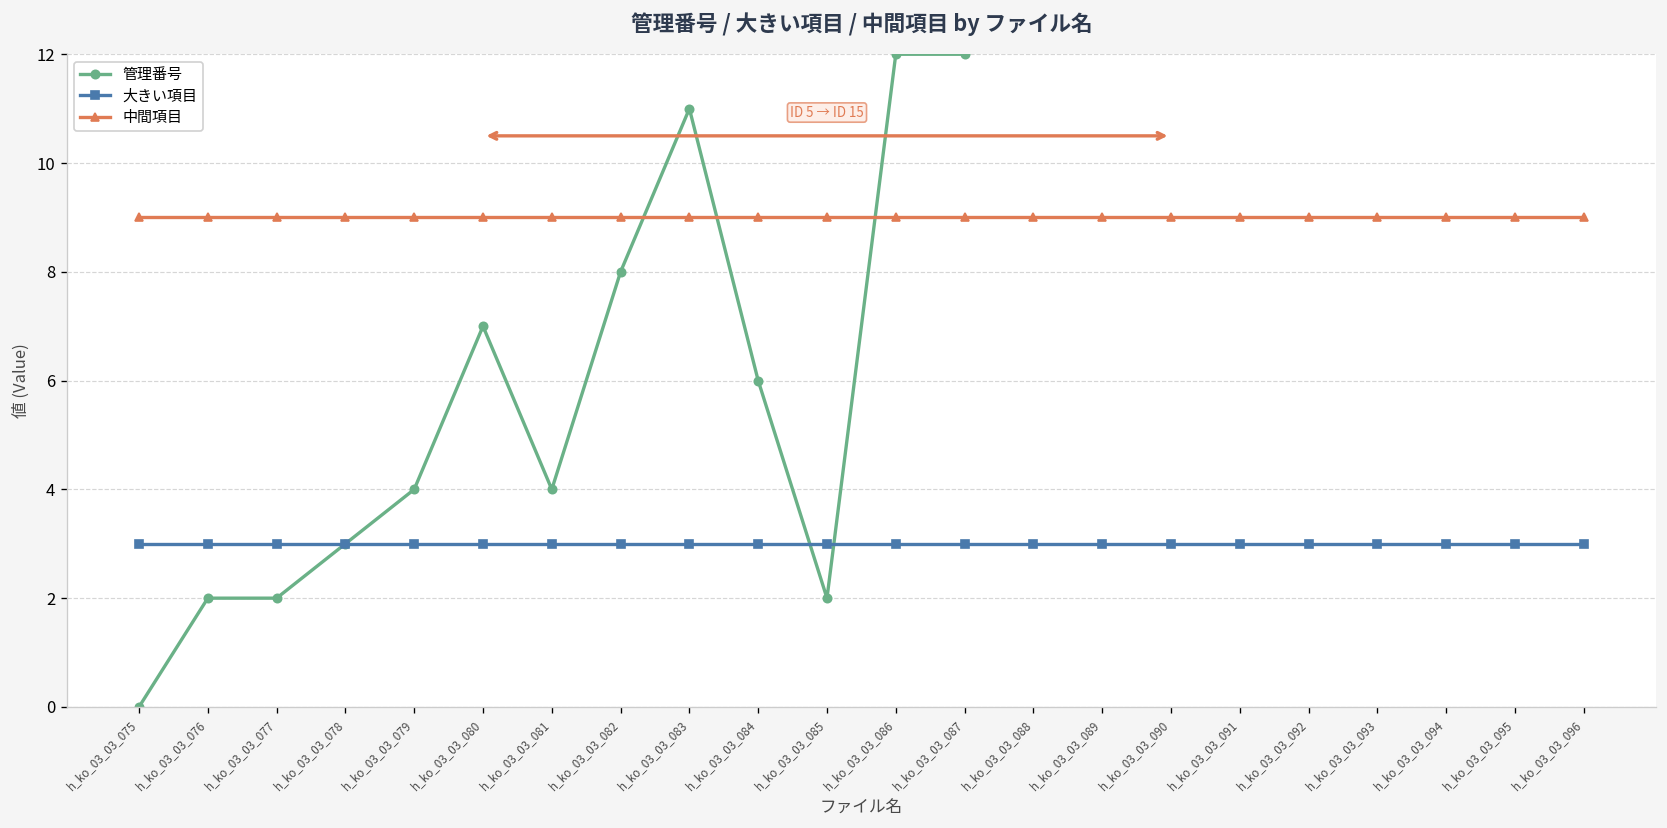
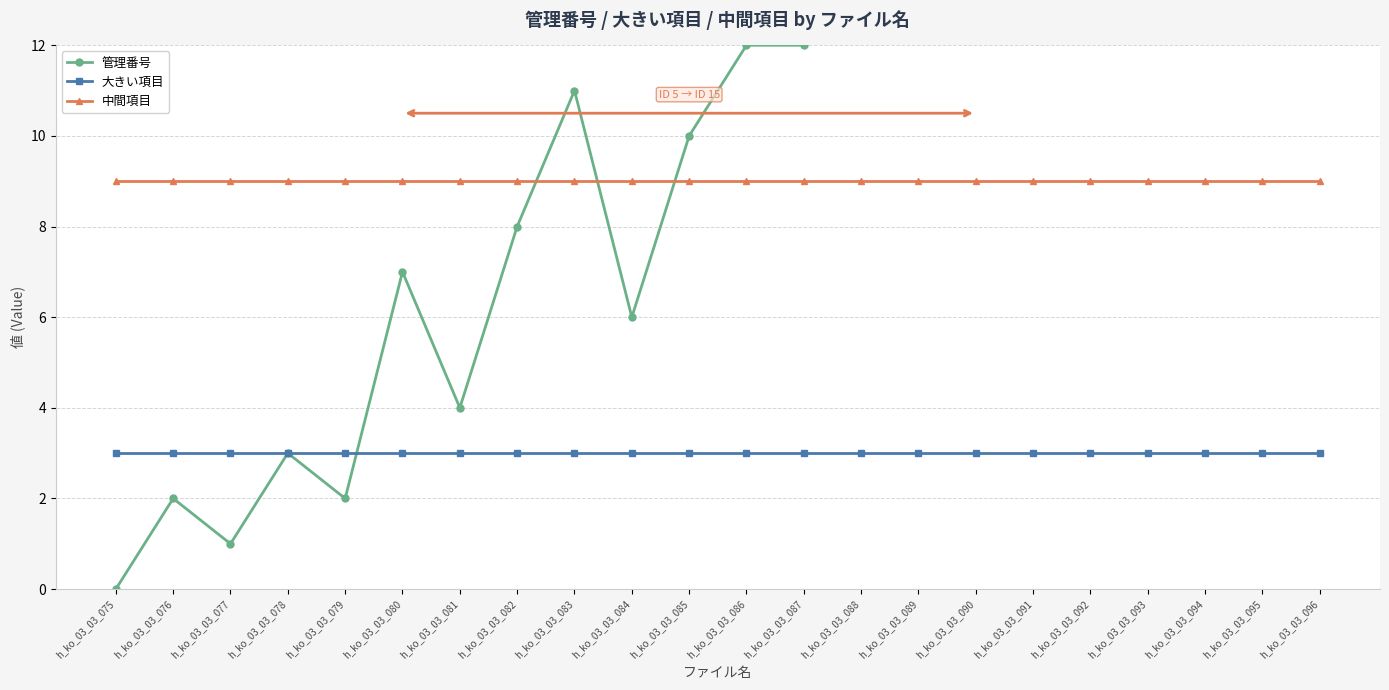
管理番号, h_ko_03_03_077: 2 -> 1
管理番号, h_ko_03_03_079: 4 -> 2
管理番号, h_ko_03_03_085: 2 -> 10
